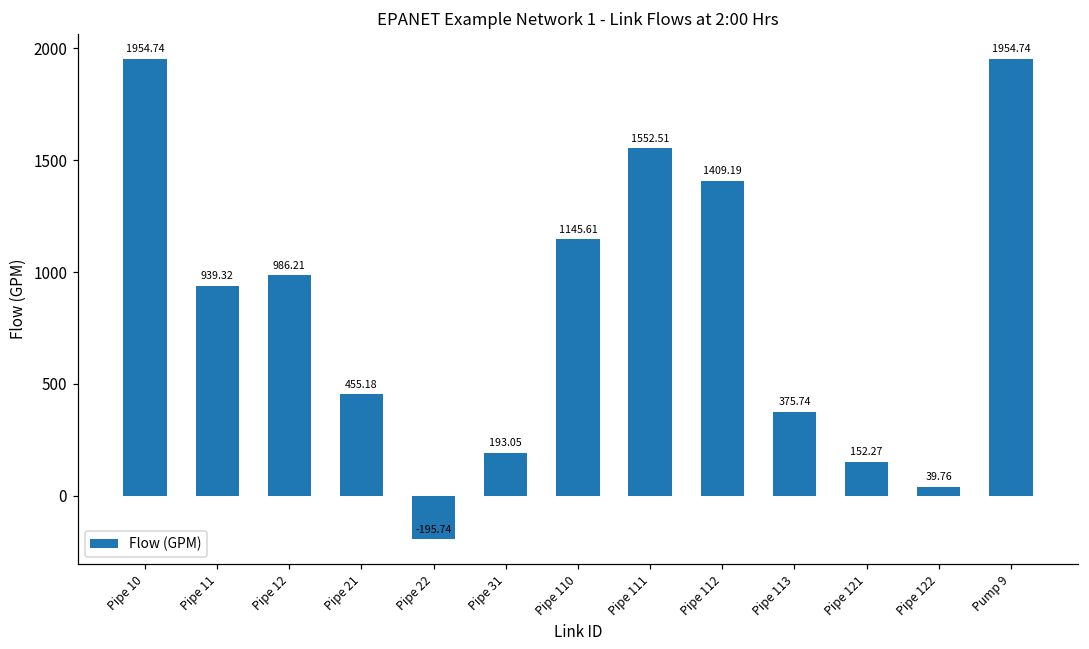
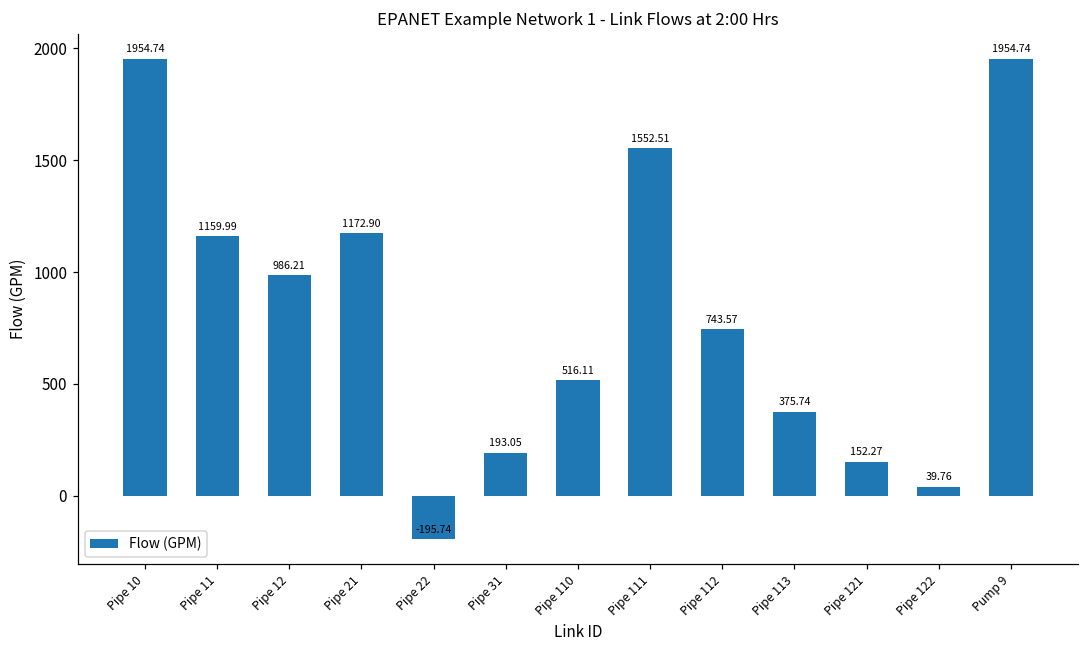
Pipe 11: 939.32 -> 1159.99
Pipe 21: 455.18 -> 1172.90
Pipe 110: 1145.61 -> 516.11
Pipe 112: 1409.19 -> 743.57
